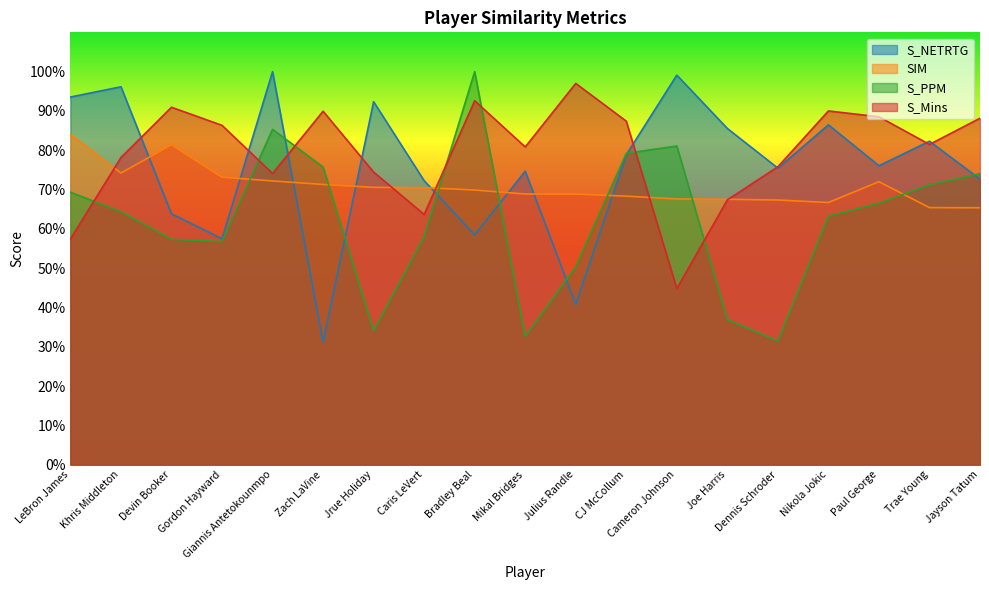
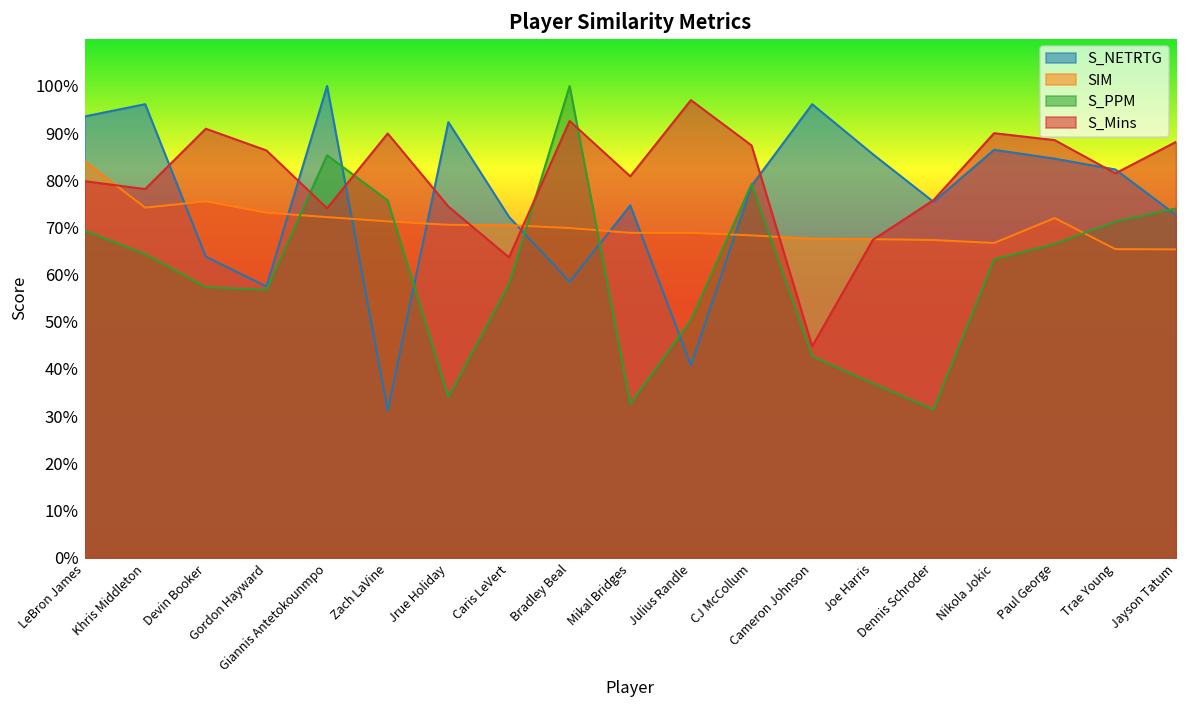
S_Mins, LeBron James: 57% -> 80%
SIM, Devin Booker: 81% -> 76%
S_NETRTG, Cameron Johnson: 99% -> 96%
S_PPM, Cameron Johnson: 81% -> 43%
S_NETRTG, Paul George: 76% -> 85%
